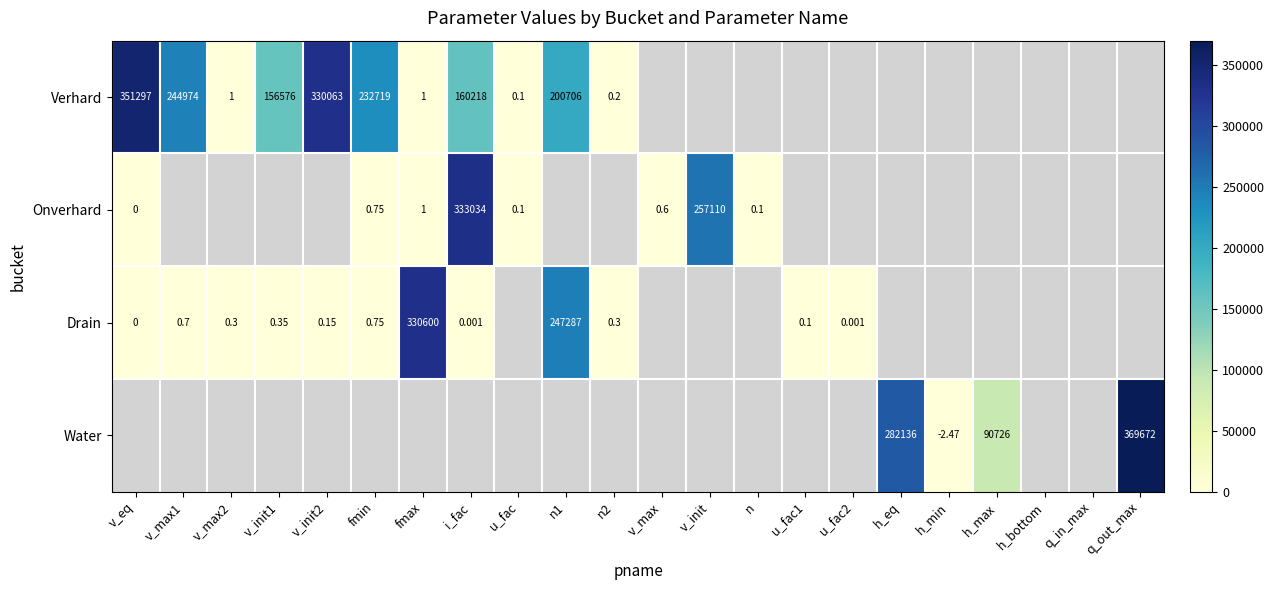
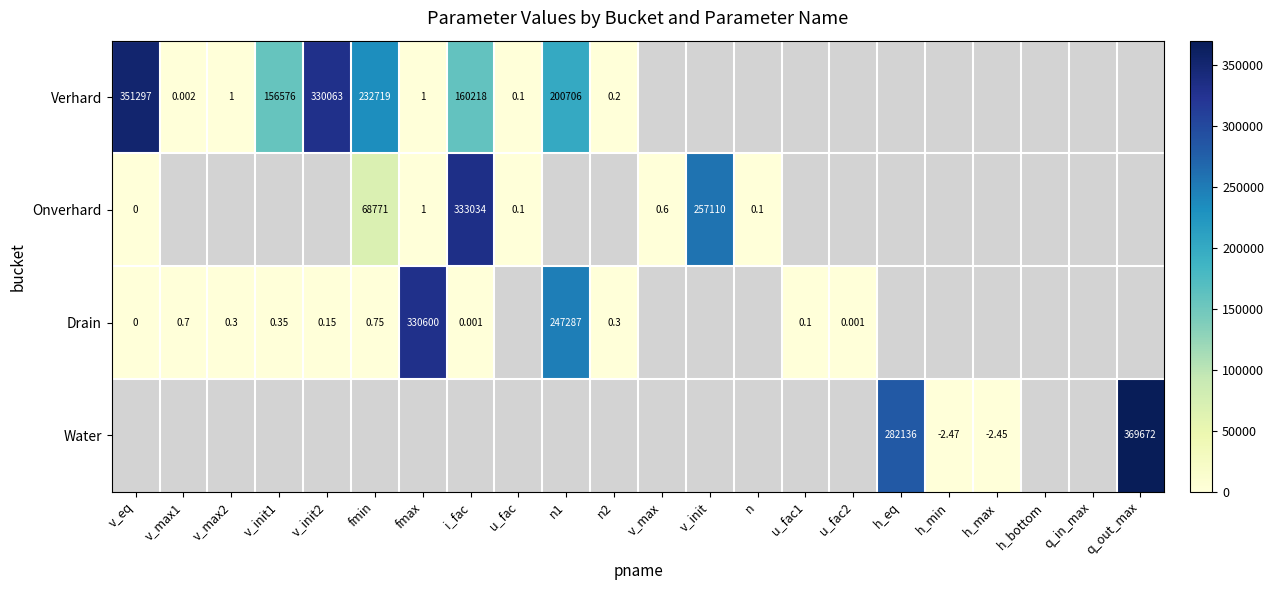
Verhard, v_max1: 244974 -> 0.002
Onverhard, fmin: 0.75 -> 68771
Water, h_max: 90726 -> -2.45
